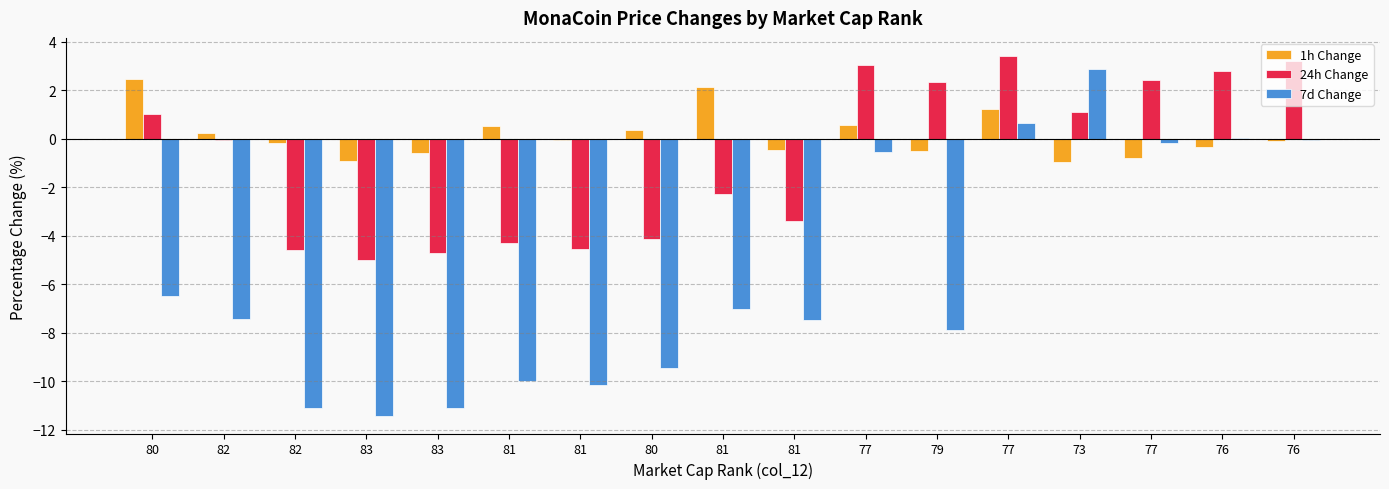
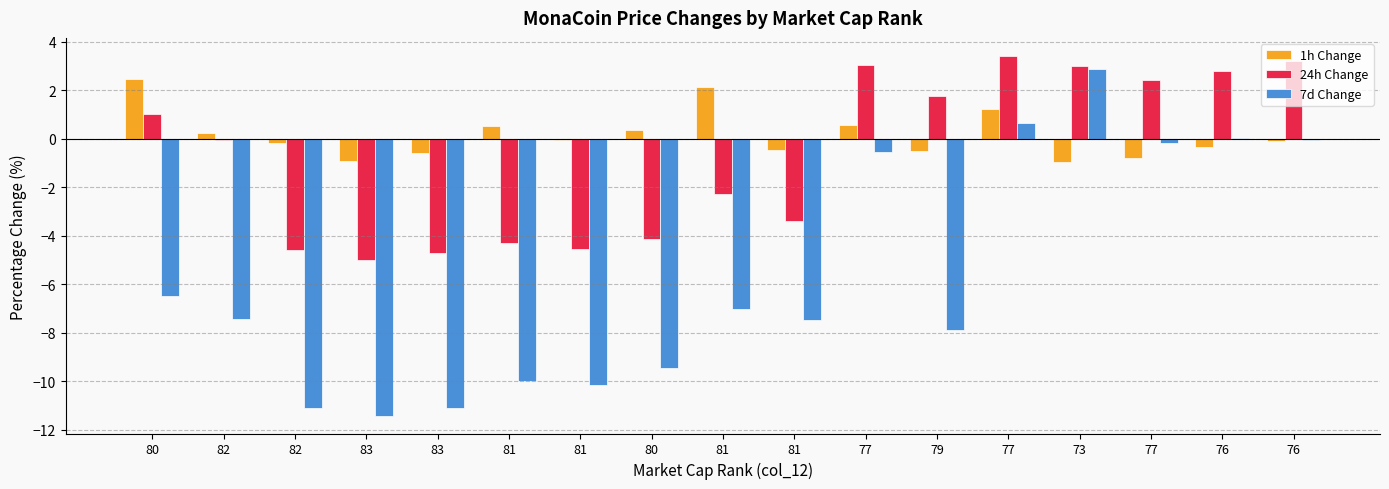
24h Change, 79: 2.4 -> 1.8
24h Change, 73: 1.1 -> 3.0
